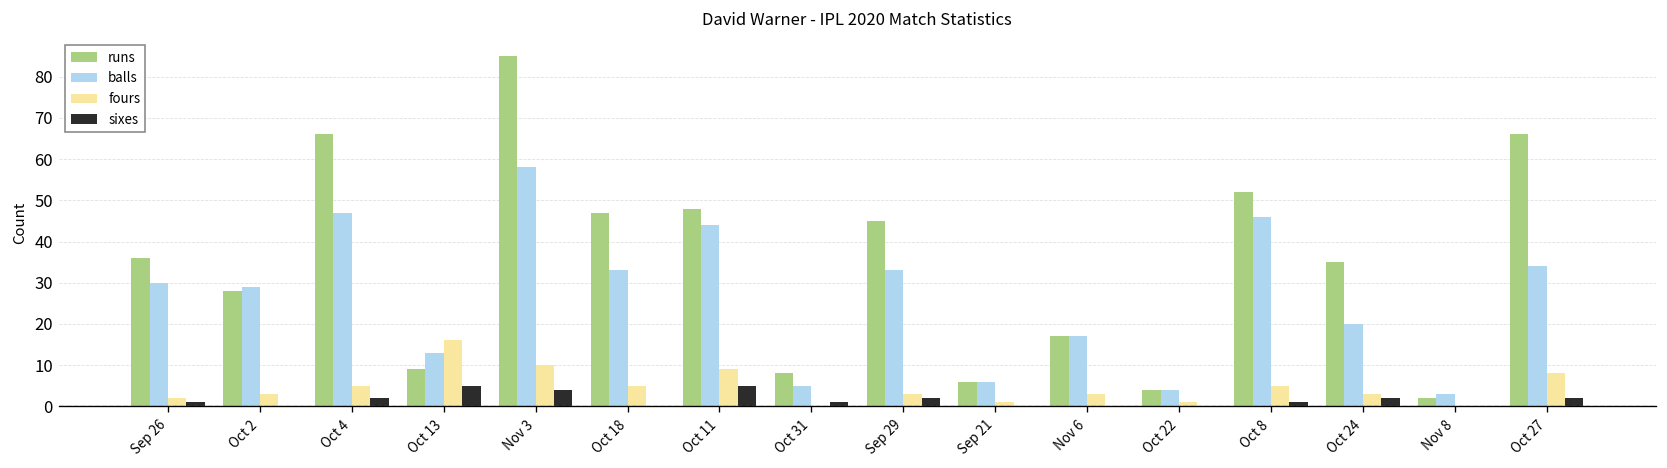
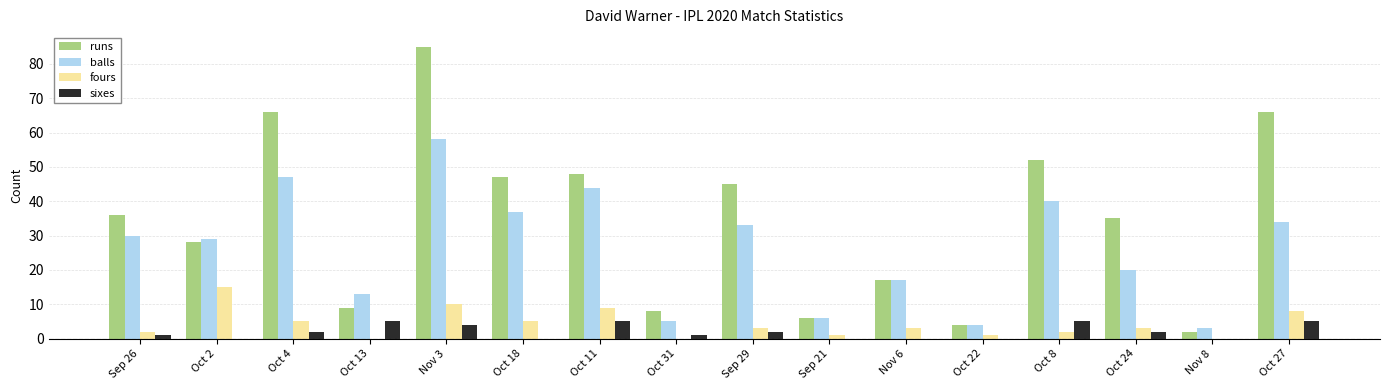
fours, Oct 2: 3 -> 15
fours, Oct 13: 16 -> 0
balls, Oct 18: 33 -> 37
balls, Oct 8: 46 -> 40
fours, Oct 8: 5 -> 2
sixes, Oct 8: 1 -> 5
sixes, Oct 27: 2 -> 5
